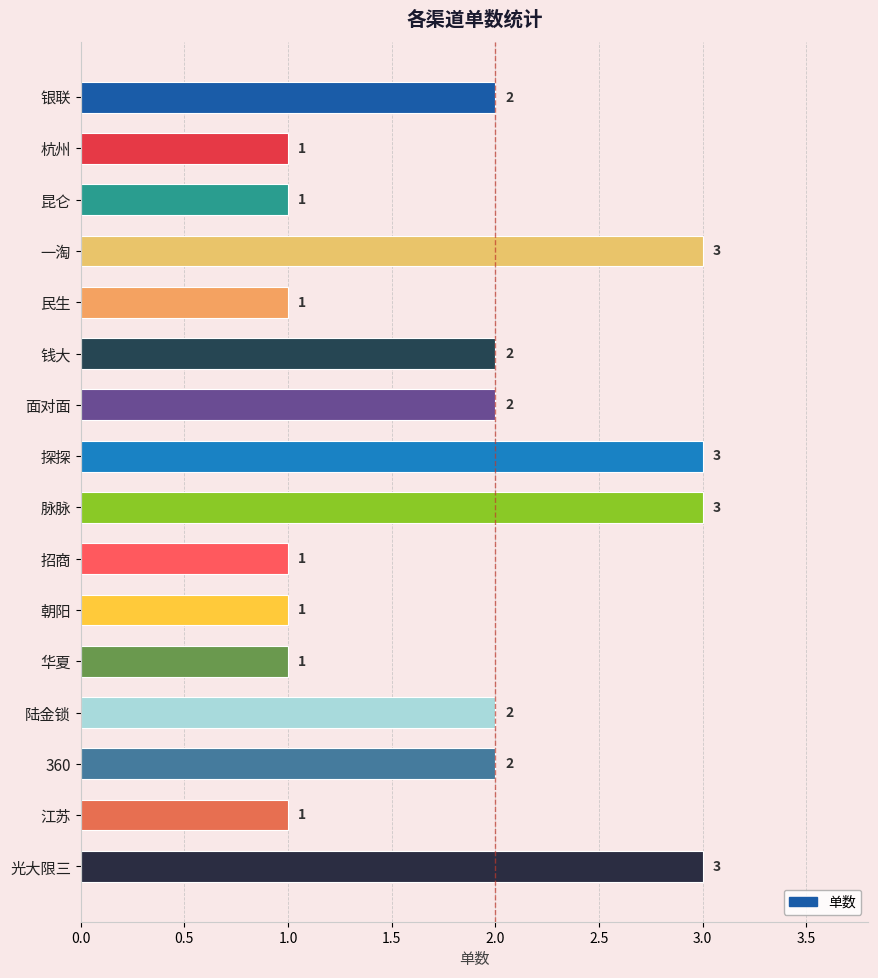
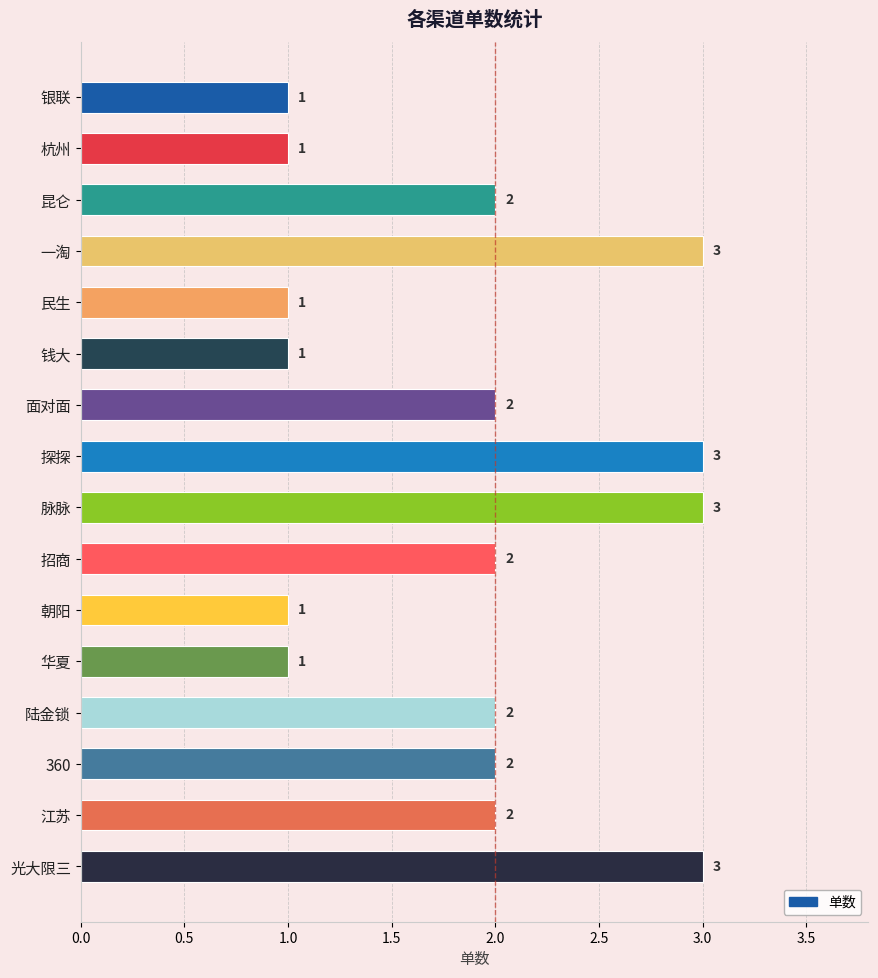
银联: 2 -> 1
昆仑: 1 -> 2
钱大: 2 -> 1
招商: 1 -> 2
江苏: 1 -> 2
